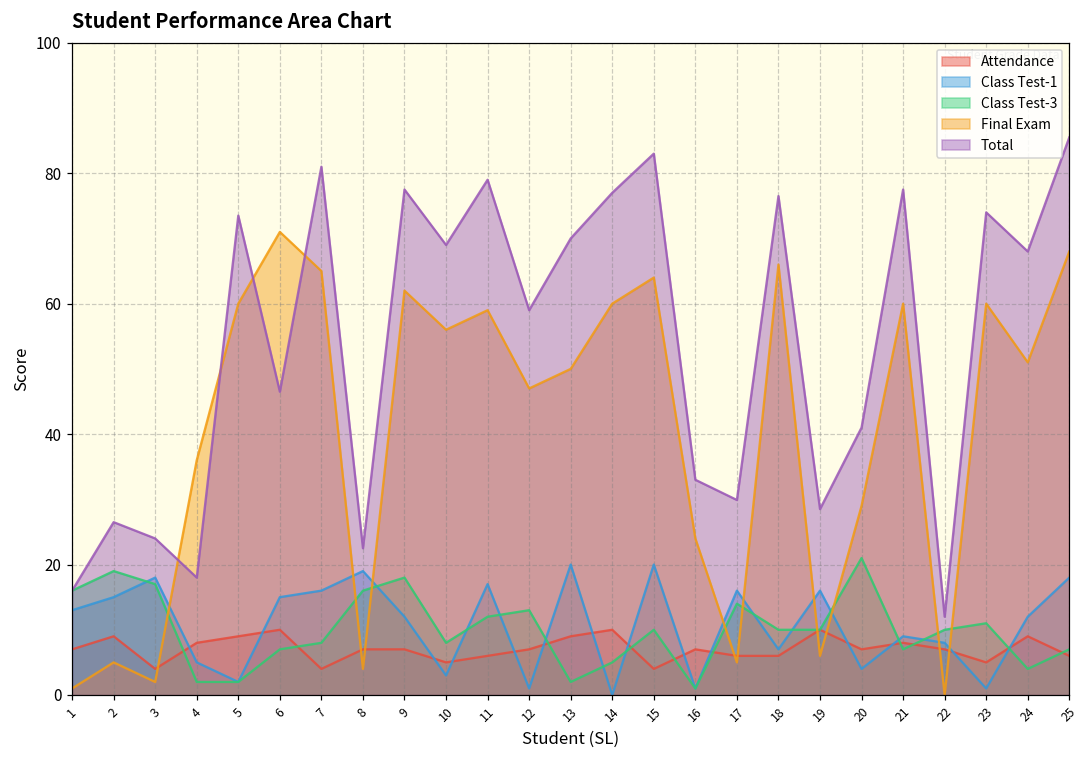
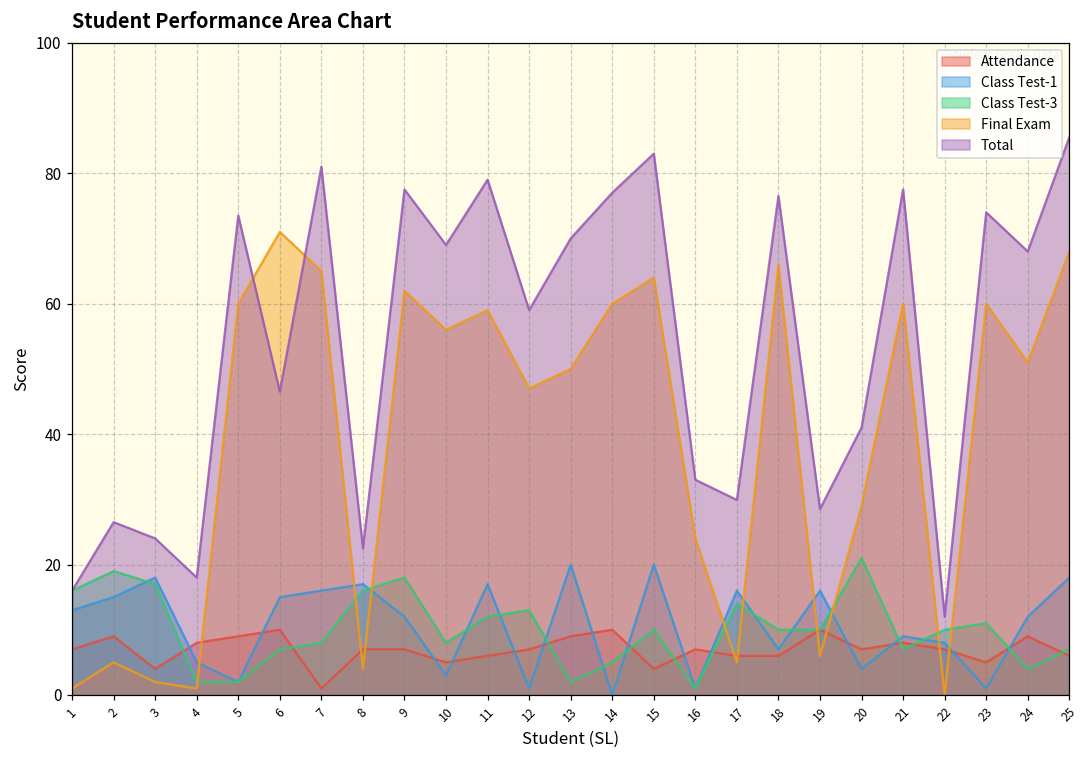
Final Exam, 4: 36 -> 1
Attendance, 7: 4 -> 1
Class Test-1, 8: 19 -> 17
